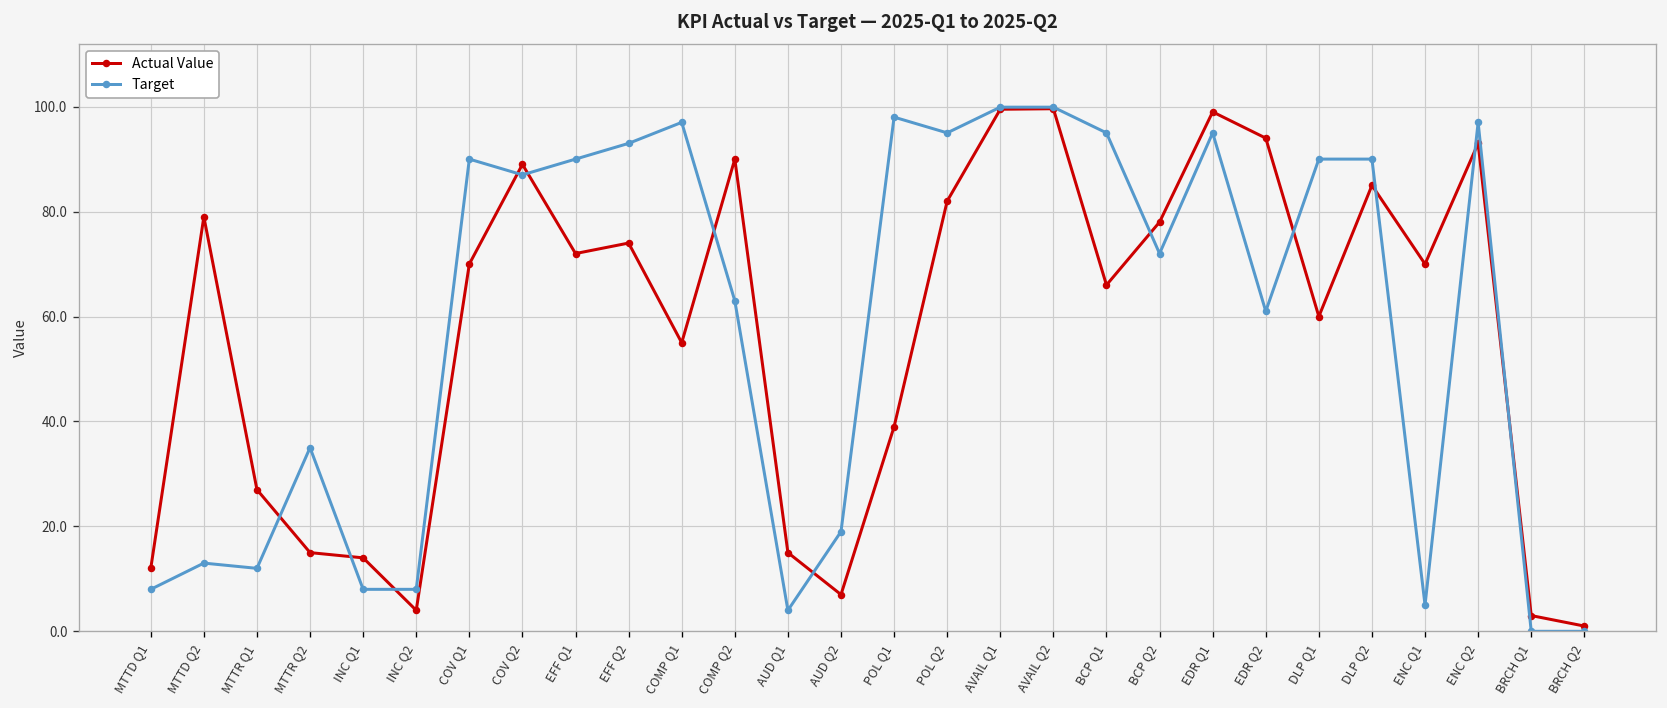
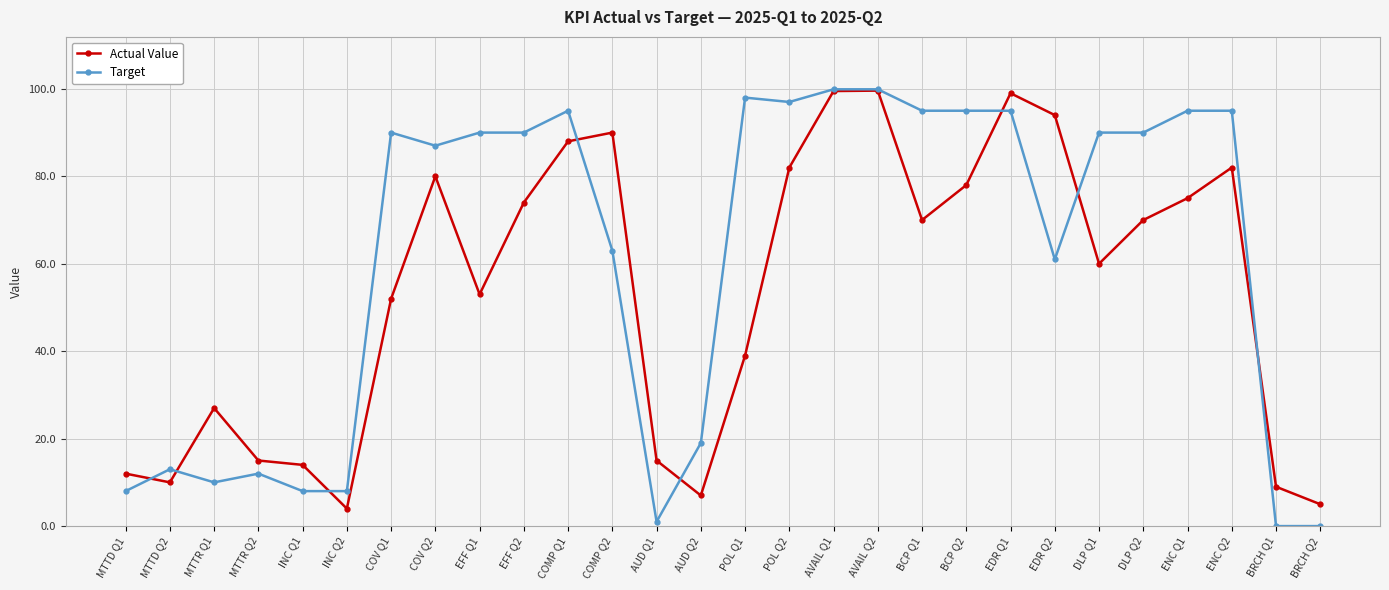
Actual Value, MTTD Q2: 79 -> 10
Target, MTTR Q1: 12 -> 10
Target, MTTR Q2: 35 -> 12
Actual Value, COV Q1: 70 -> 52
Actual Value, COV Q2: 89 -> 80
Actual Value, EFF Q1: 72 -> 53
Target, EFF Q2: 93 -> 90
Actual Value, COMP Q1: 55 -> 88
Target, COMP Q1: 97 -> 95
Target, AUD Q1: 4 -> 1
Target, POL Q2: 95 -> 97
Actual Value, BCP Q1: 66 -> 70
Target, BCP Q2: 72 -> 95
Actual Value, DLP Q2: 85 -> 70
Actual Value, ENC Q1: 70 -> 75
Target, ENC Q1: 5 -> 95
Actual Value, ENC Q2: 93 -> 82
Target, ENC Q2: 97 -> 95
Actual Value, BRCH Q1: 3 -> 9
Actual Value, BRCH Q2: 1 -> 5
